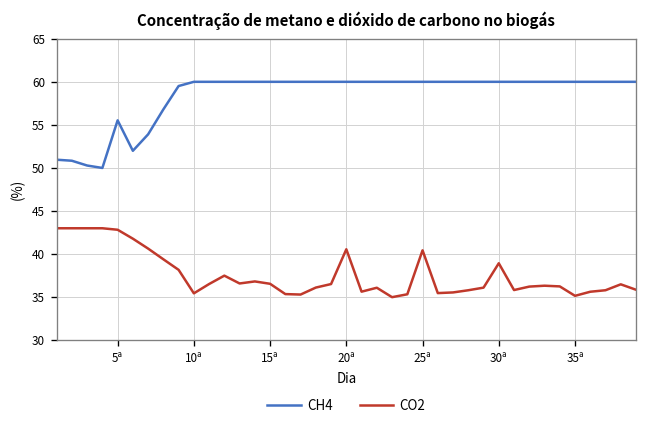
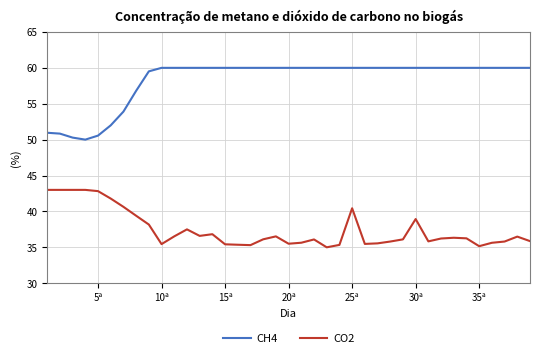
CH4, 5ª: 56 -> 51
CO2, 15ª: 37 -> 35
CO2, 20ª: 41 -> 36
